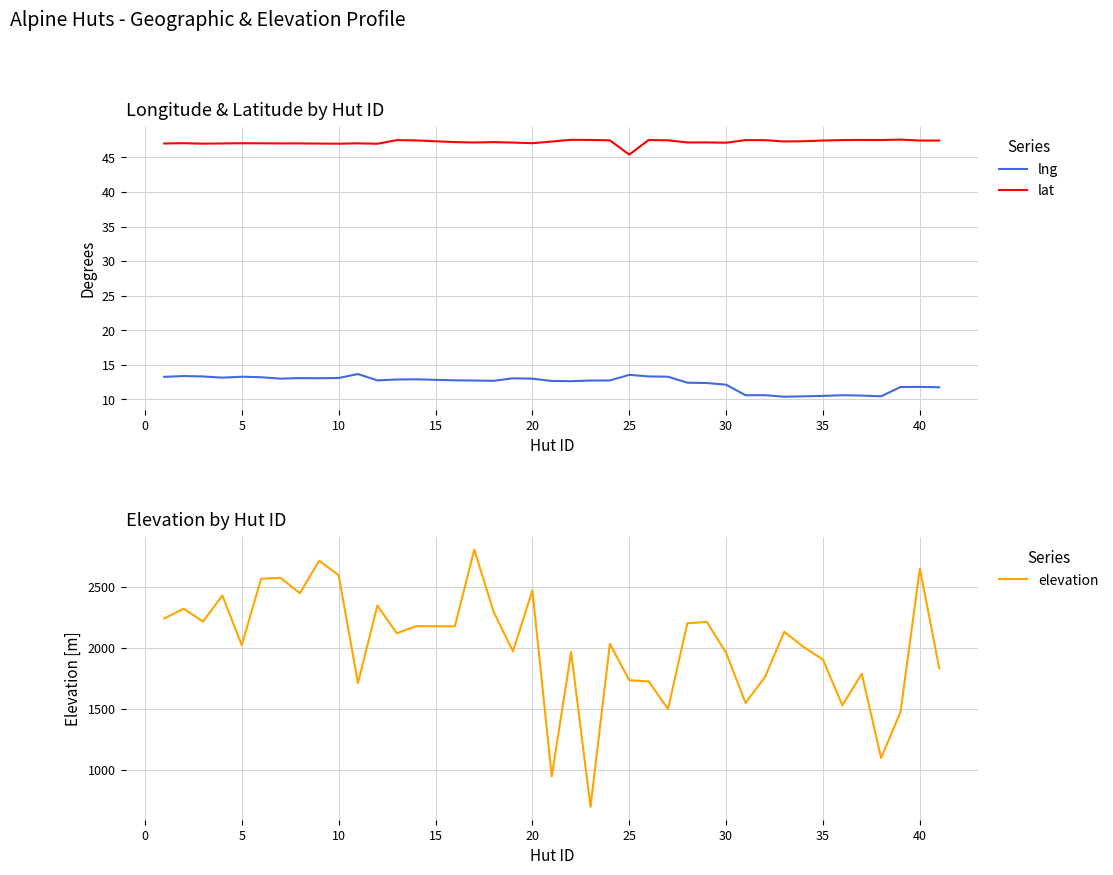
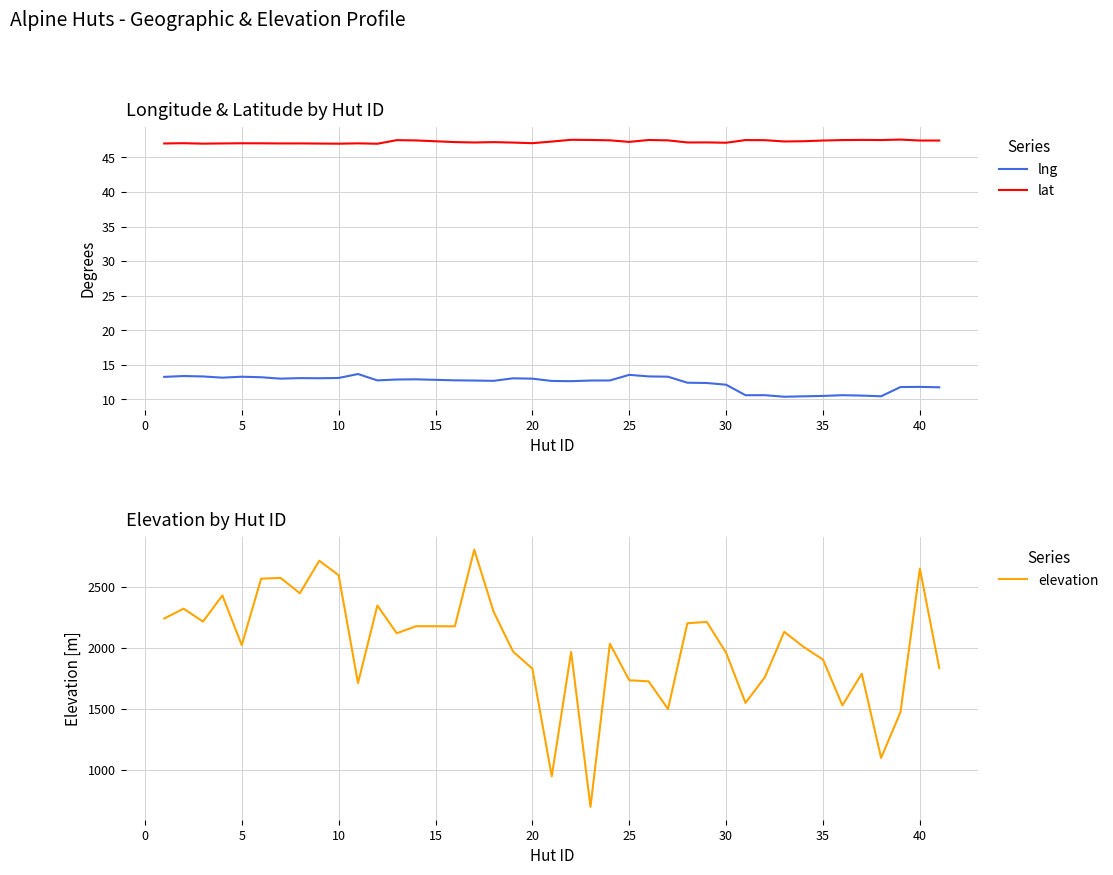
Longitude & Latitude by Hut ID, lat, 25: 45 -> 47
Elevation by Hut ID, 20: 2470 -> 1830
